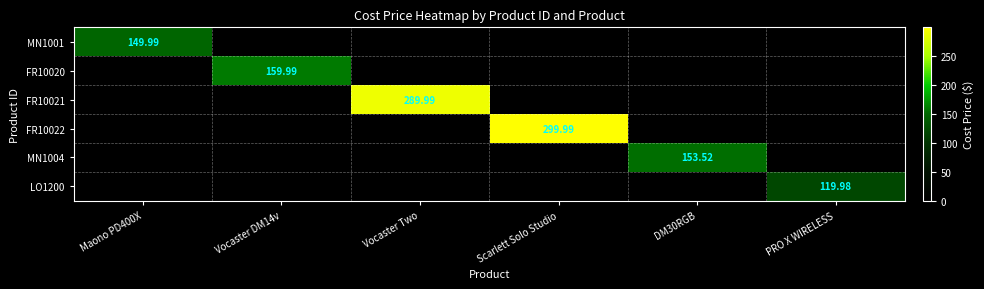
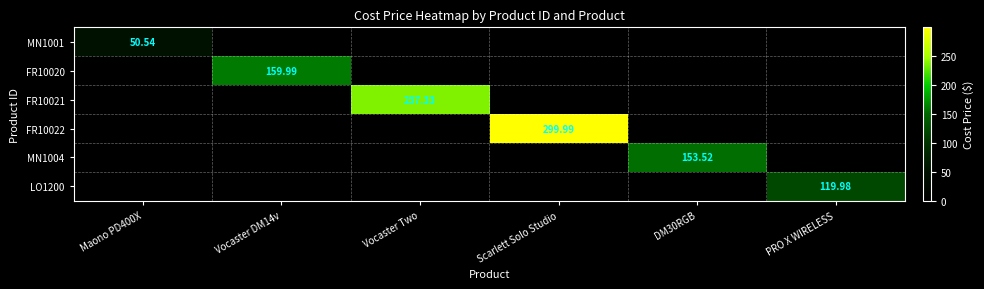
MN1001, Maono PD400X: 149.99 -> 50.54
FR10021, Vocaster Two: 289.99 -> 237.33
